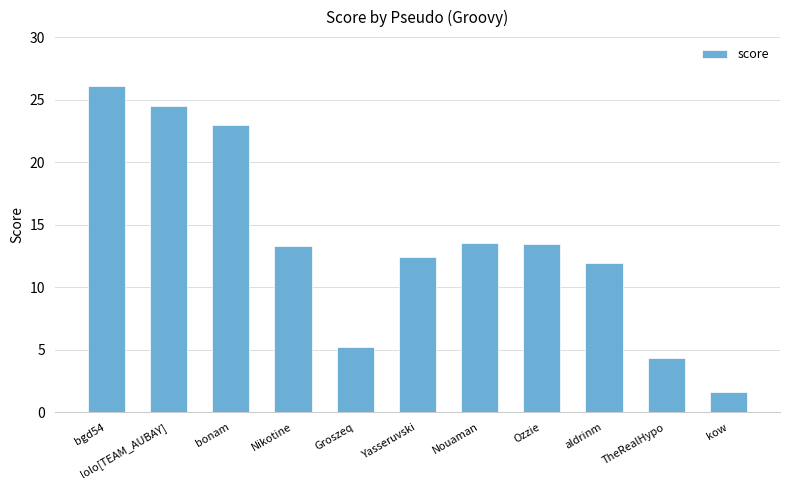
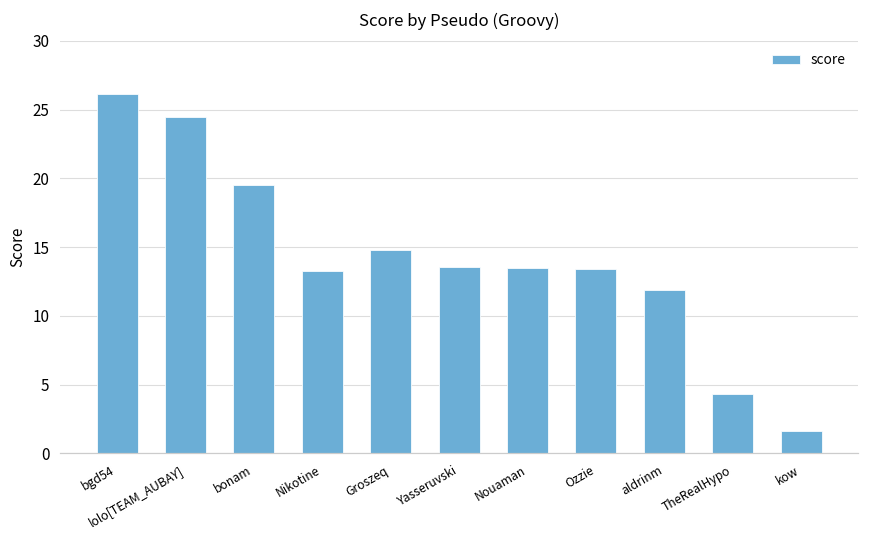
bonam: 23.0 -> 19.5
Groszeq: 5.2 -> 14.8
Yasseruvski: 12.4 -> 13.6
